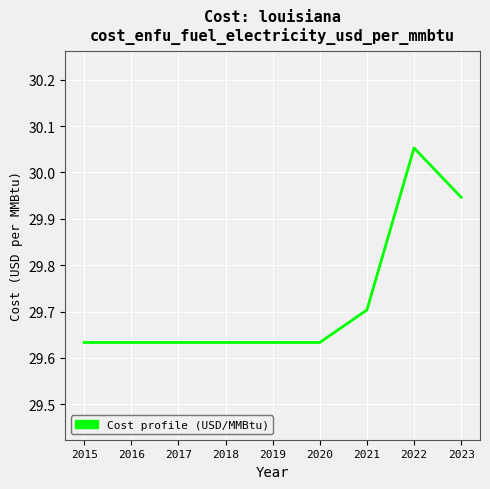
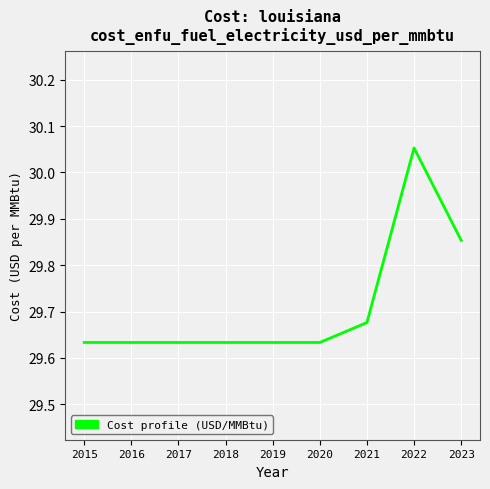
2021: 29.70 -> 29.68
2023: 29.95 -> 29.85
